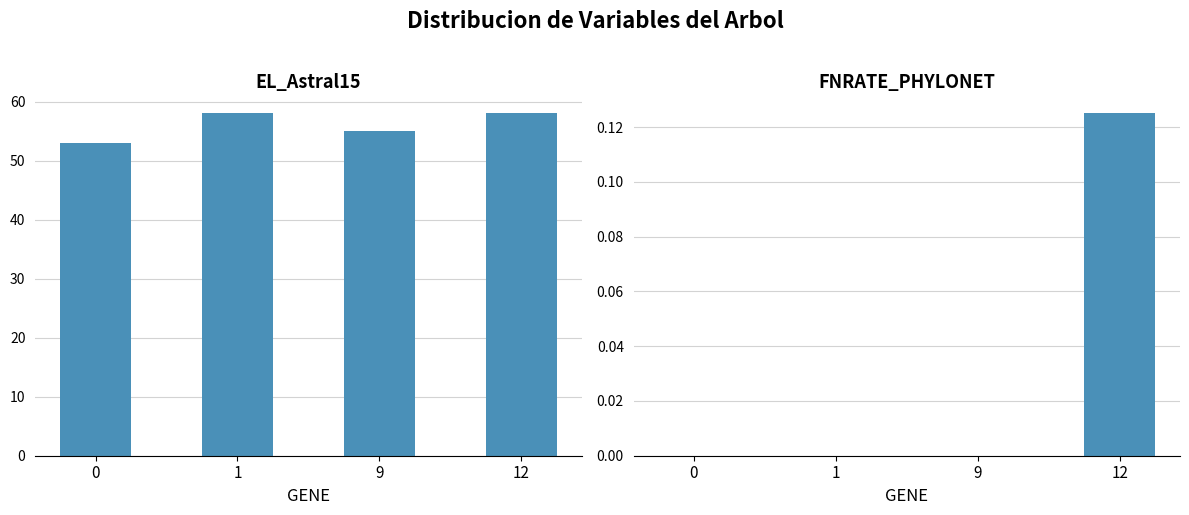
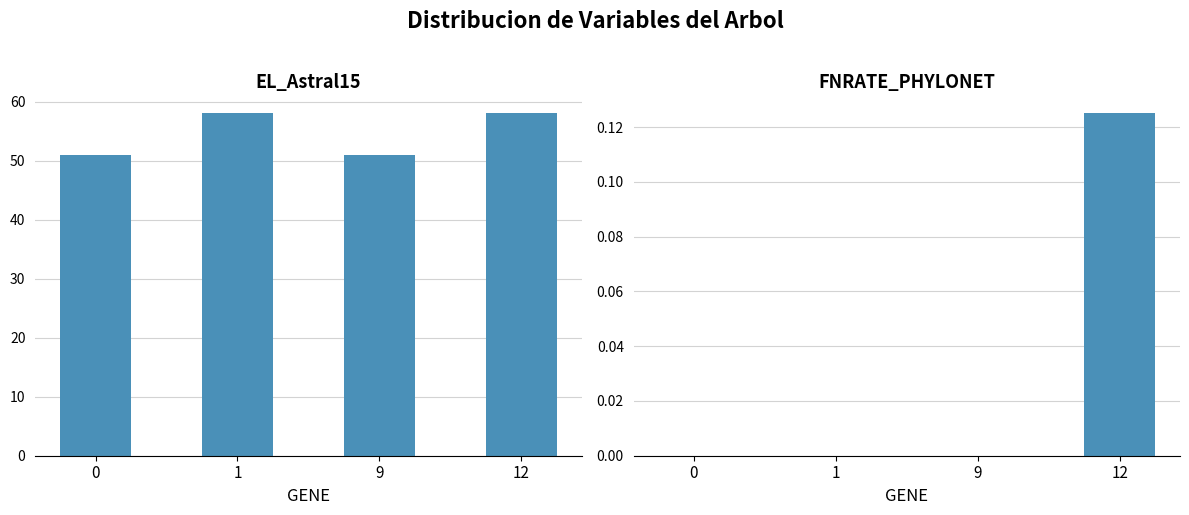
EL_Astral15, 0: 53 -> 51
EL_Astral15, 9: 55 -> 51
